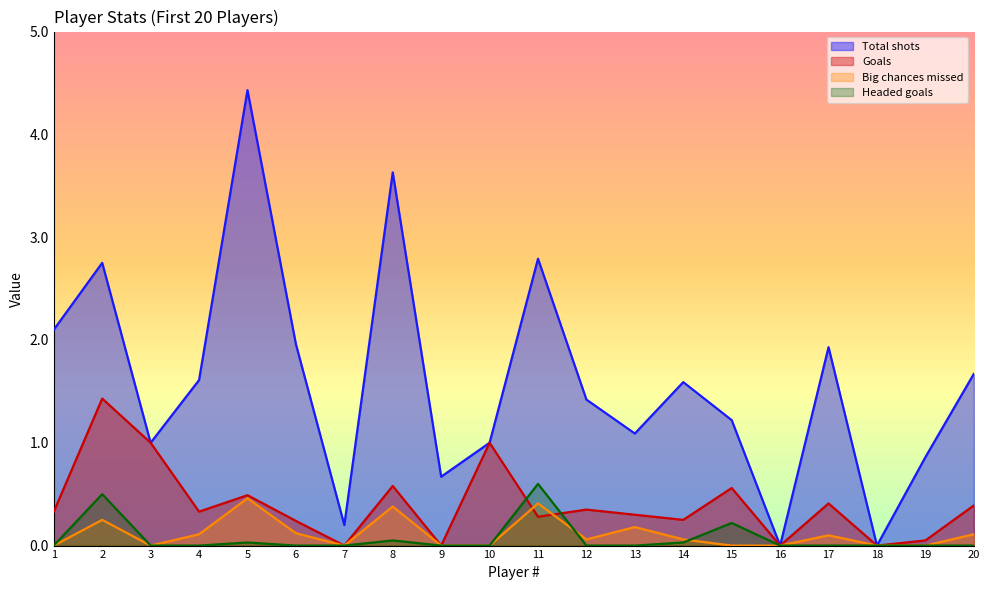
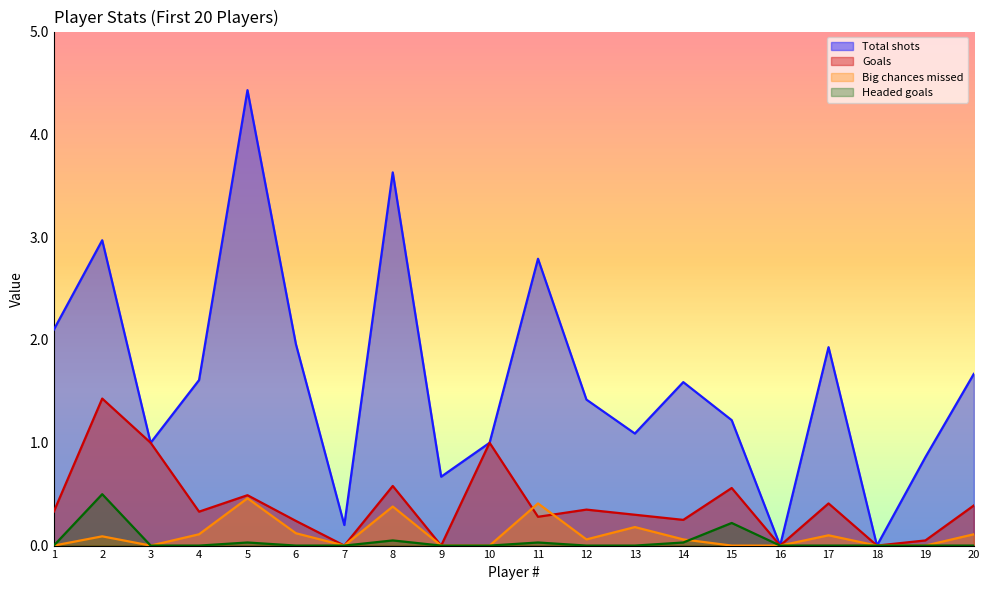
Total shots, 2: 2.75 -> 2.97
Big chances missed, 2: 0.25 -> 0.09
Headed goals, 11: 0.60 -> 0.03
